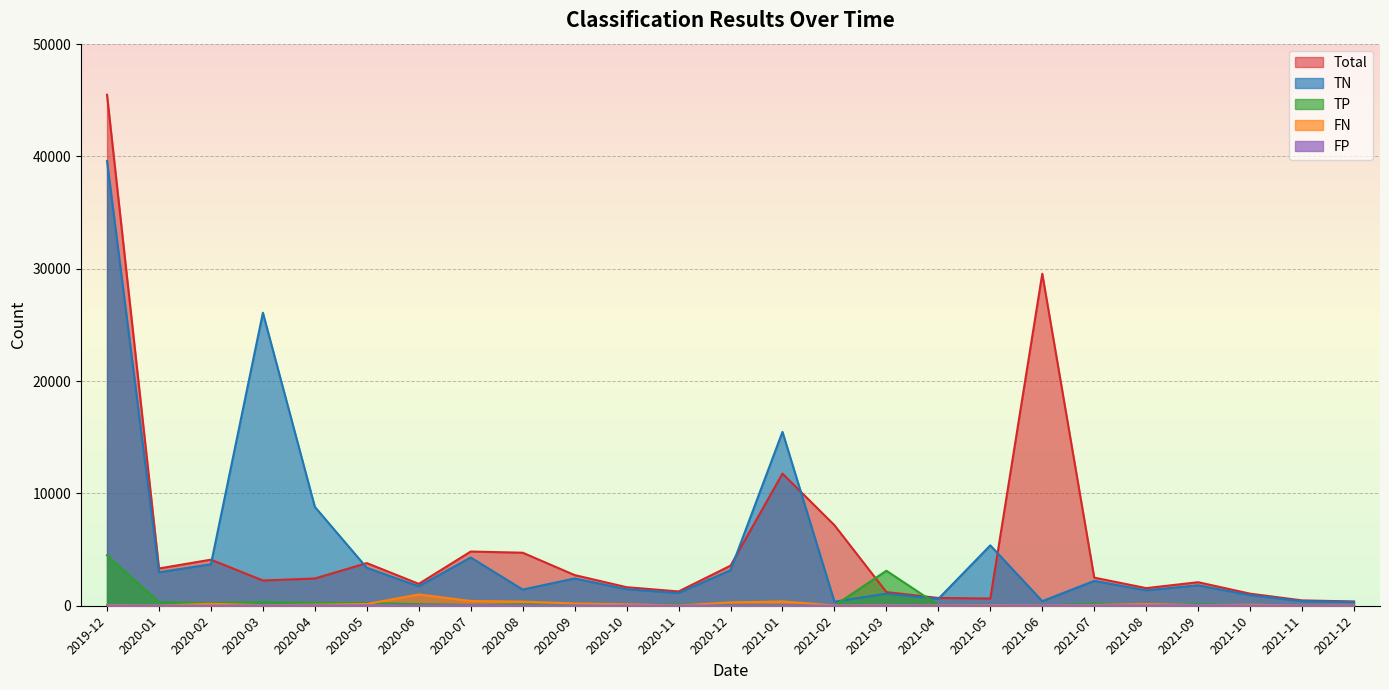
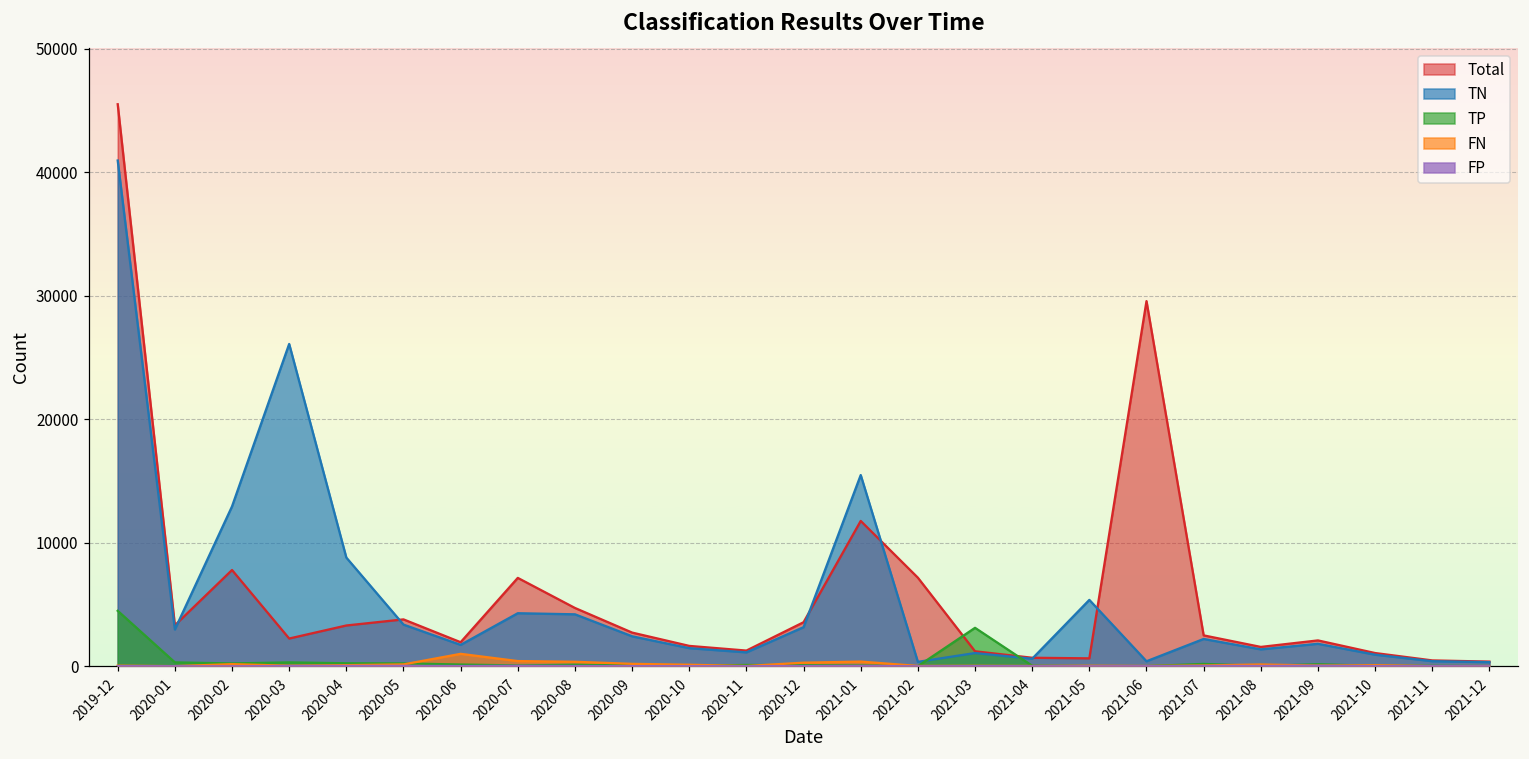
TN, 2019-12: 39600 -> 40900
Total, 2020-02: 4100 -> 7800
TN, 2020-02: 3700 -> 12900
Total, 2020-04: 2400 -> 3300
Total, 2020-07: 4800 -> 7200
TN, 2020-08: 1400 -> 4200
